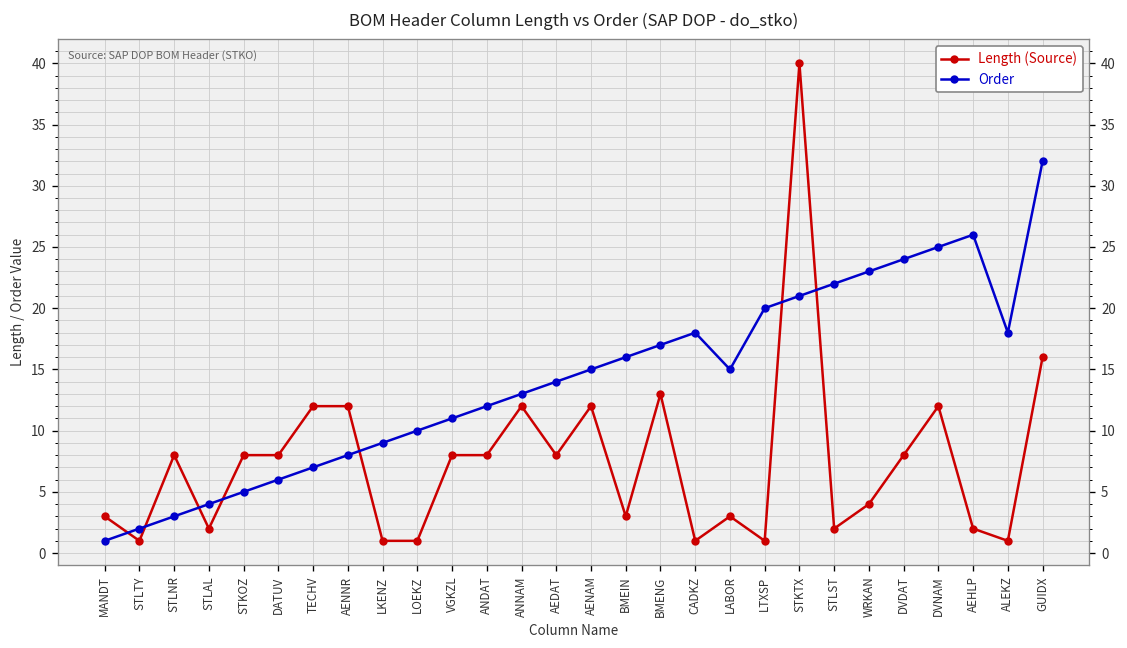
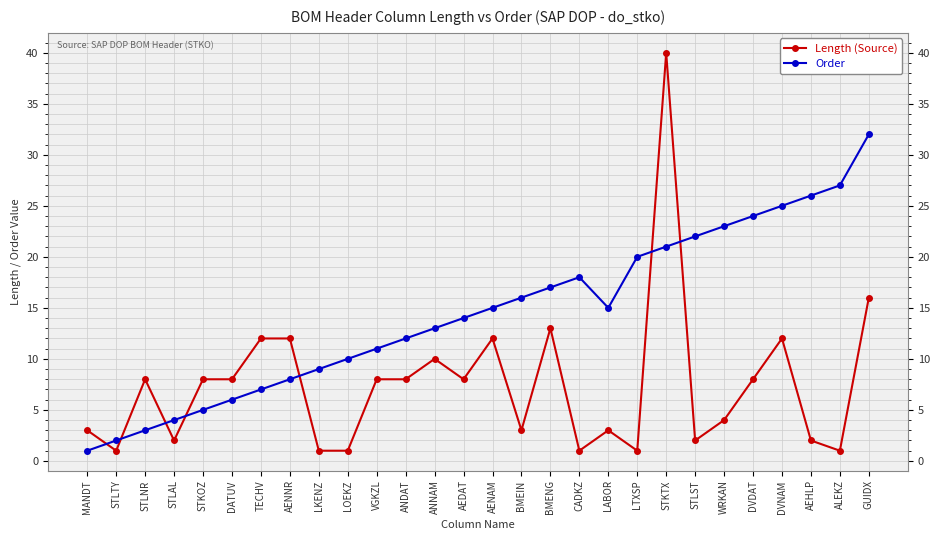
Length (Source), ANNAM: 12 -> 10
Order, ALEKZ: 18 -> 27
